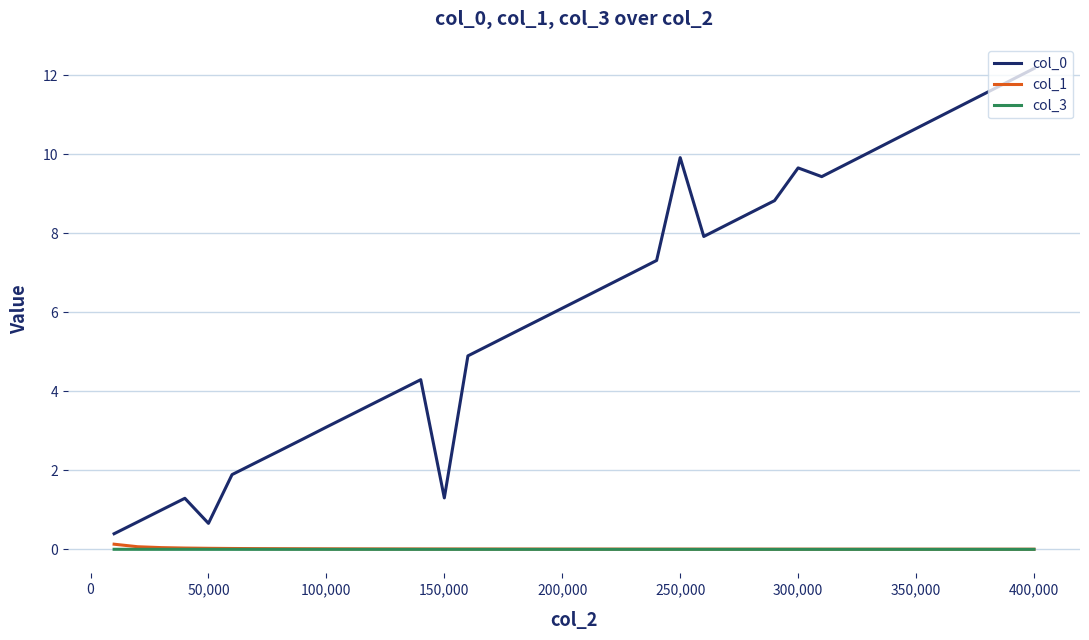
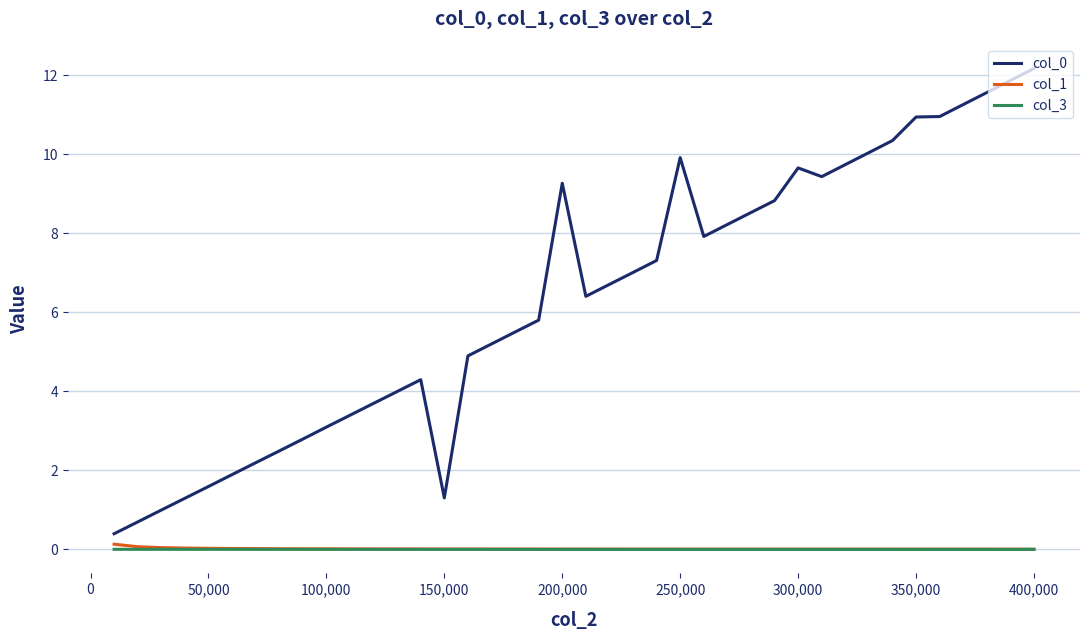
col_0, 50,000: 0.7 -> 1.6
col_0, 200,000: 6.1 -> 9.3
col_0, 350,000: 10.7 -> 10.9
